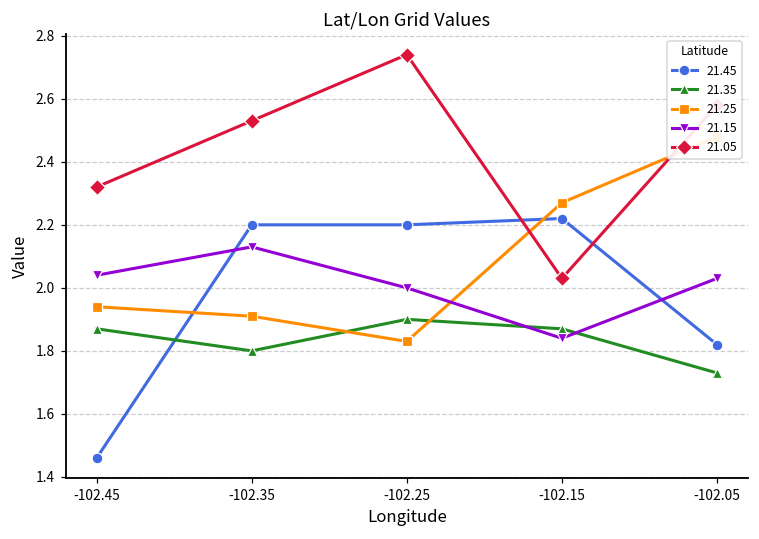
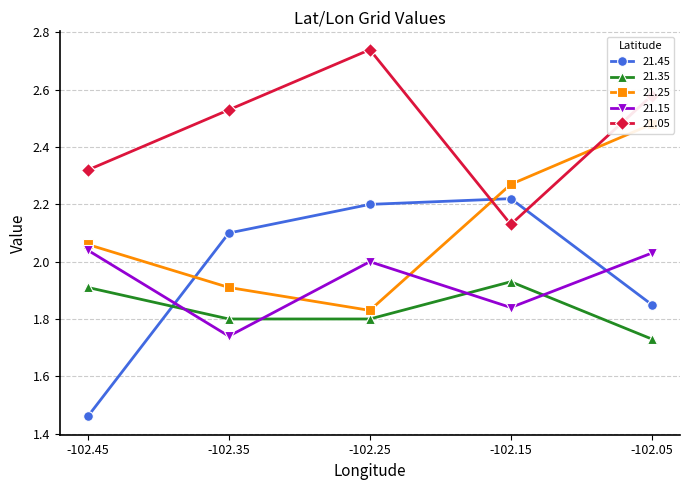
21.35, -102.45: 1.87 -> 1.91
21.25, -102.45: 1.94 -> 2.06
21.45, -102.35: 2.2 -> 2.1
21.15, -102.35: 2.13 -> 1.74
21.35, -102.25: 1.9 -> 1.8
21.35, -102.15: 1.87 -> 1.93
21.05, -102.15: 2.03 -> 2.13
21.45, -102.05: 1.82 -> 1.85
